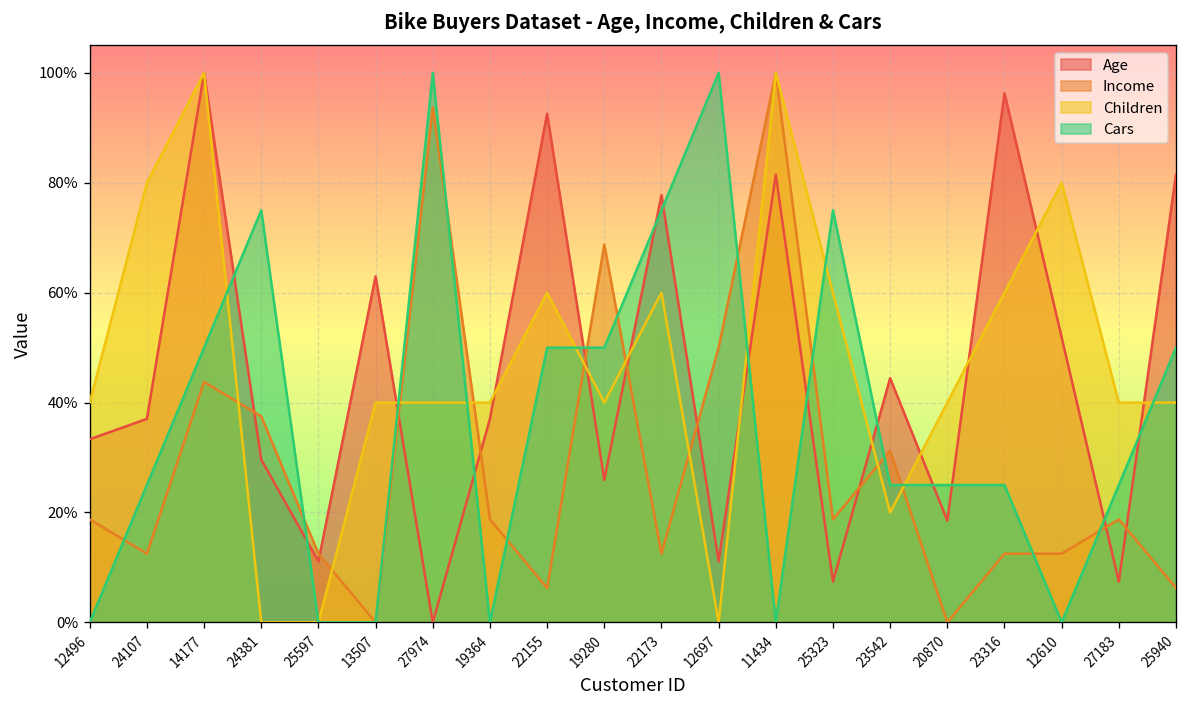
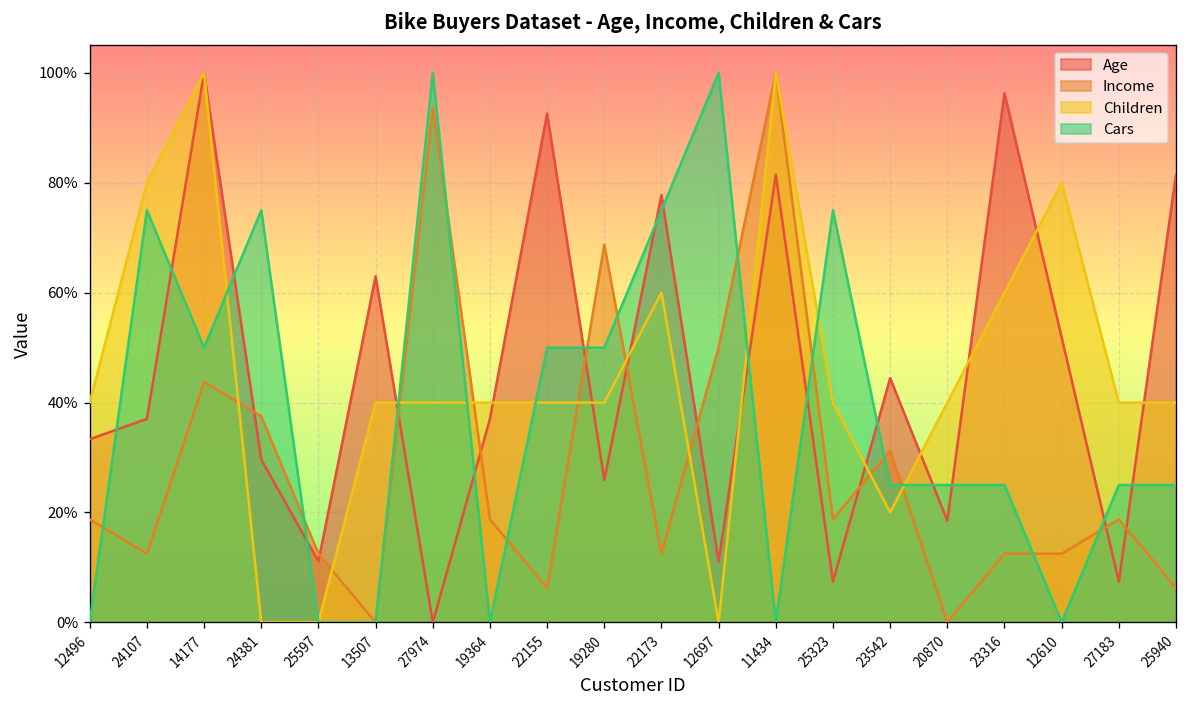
Cars, 24107: 25% -> 75%
Children, 22155: 60% -> 40%
Children, 25323: 60% -> 40%
Cars, 25940: 50% -> 25%
